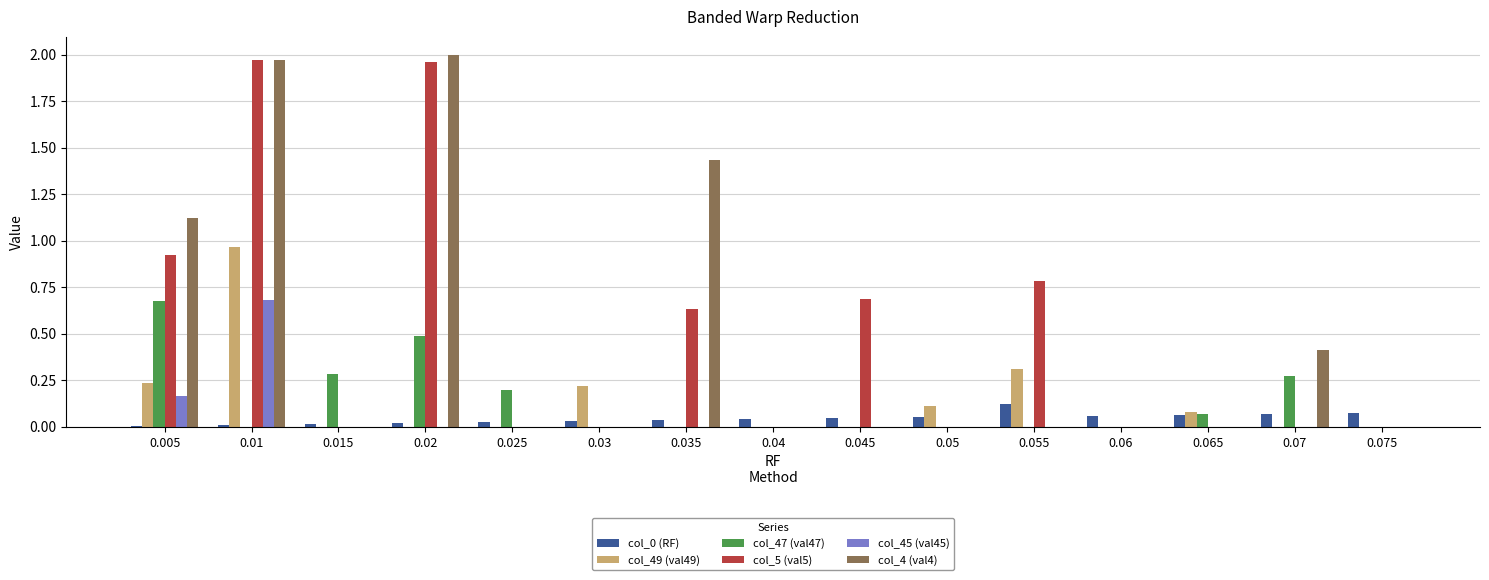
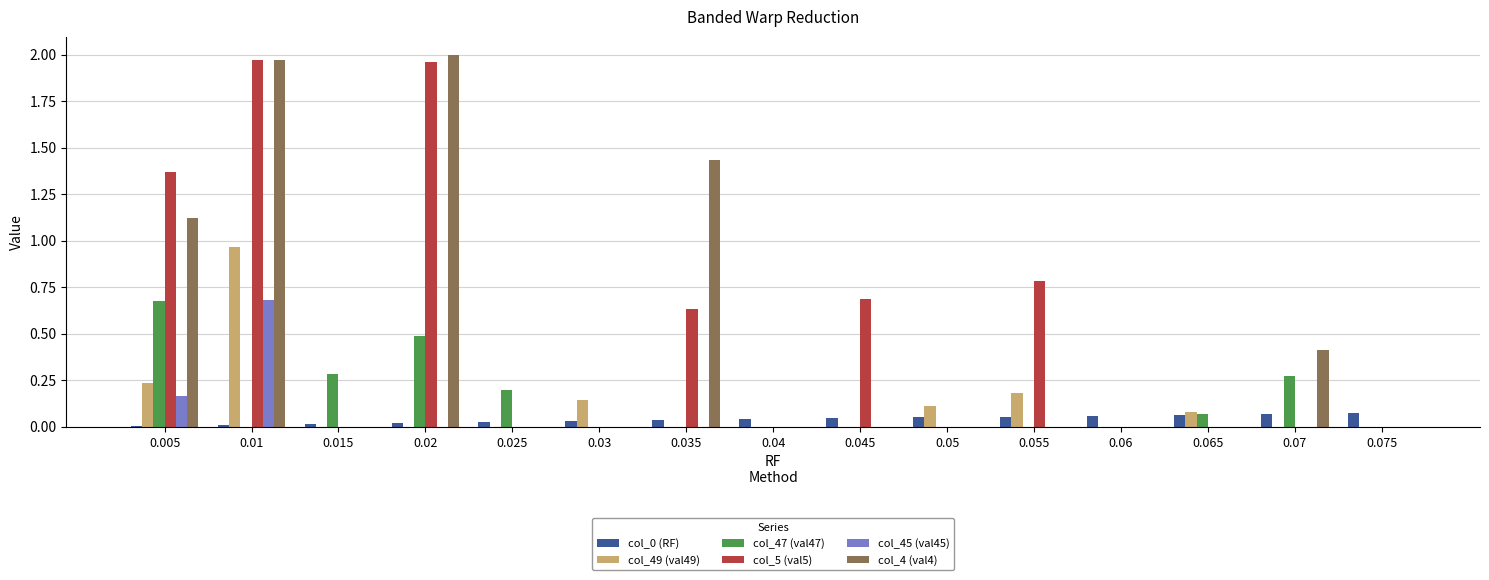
col_5 (val5), 0.005: 0.92 -> 1.37
col_49 (val49), 0.03: 0.22 -> 0.14
col_0 (RF), 0.055: 0.13 -> 0.06
col_49 (val49), 0.055: 0.31 -> 0.18
